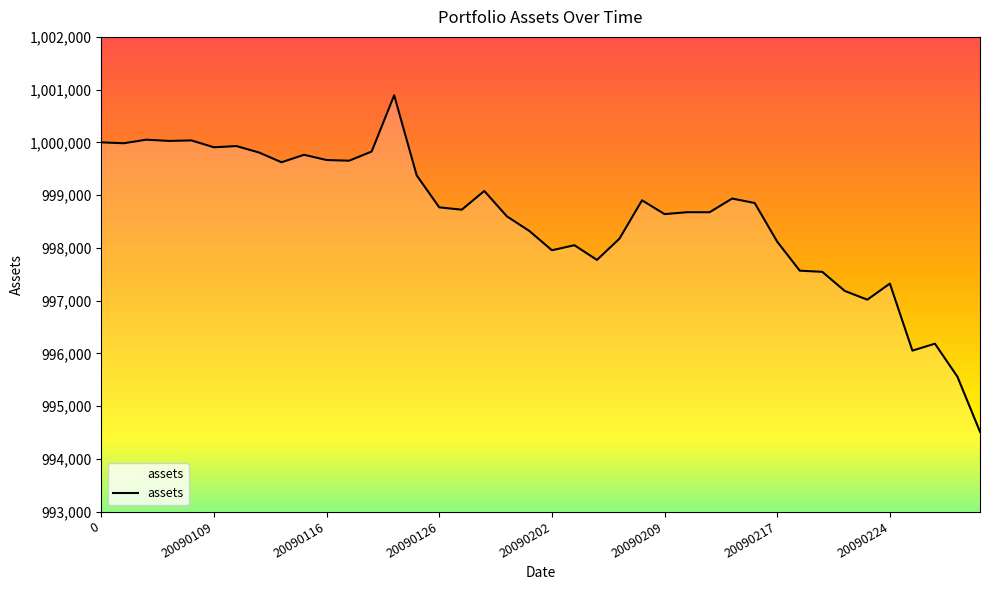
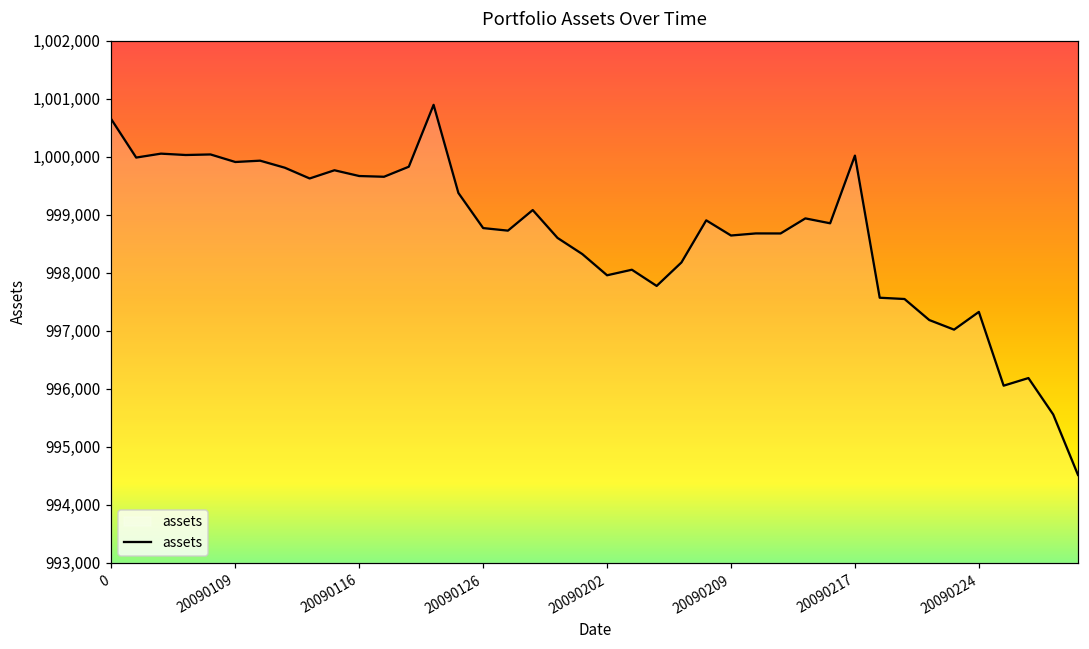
0: 1,000,000 -> 1,000,600
20090217: 998,100 -> 1,000,000
